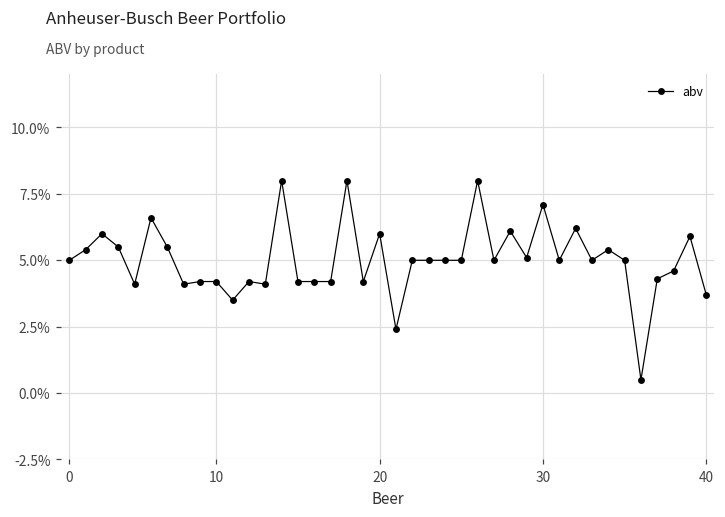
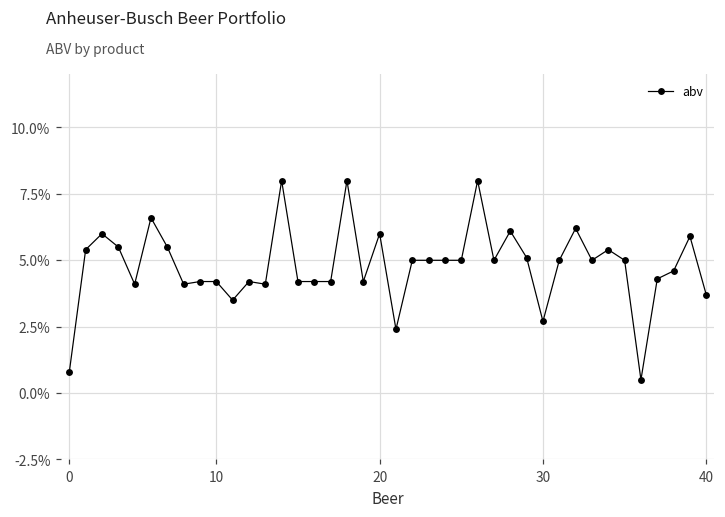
0: 5.0% -> 0.8%
30: 7.1% -> 2.7%
